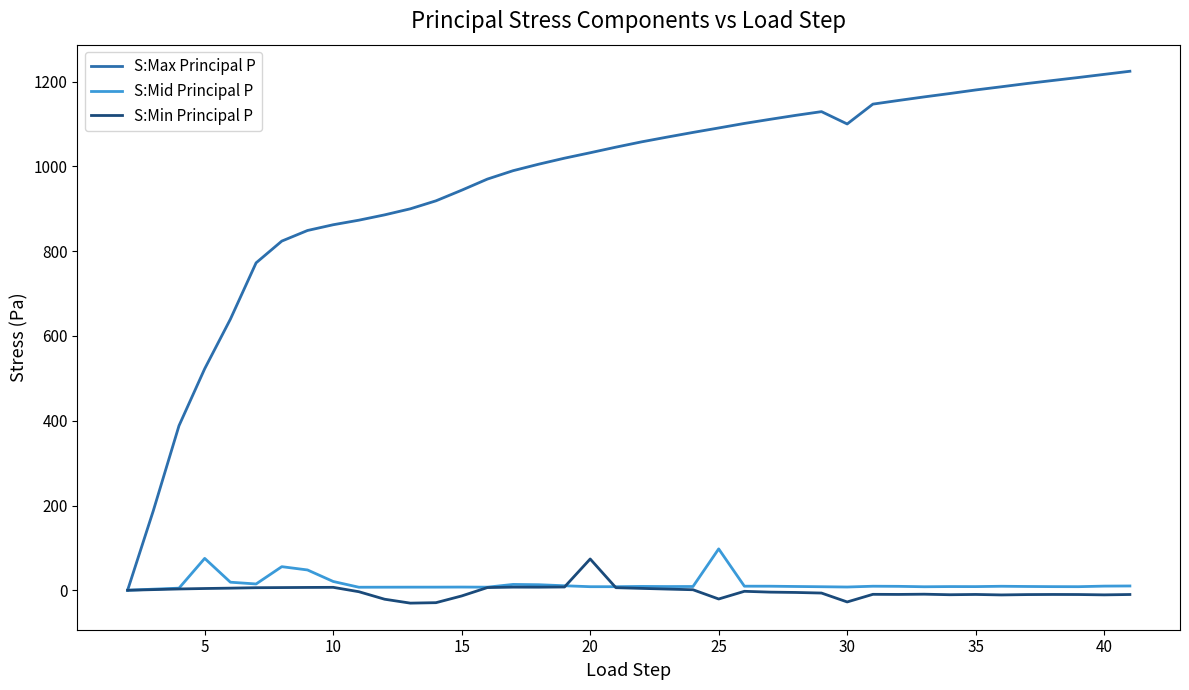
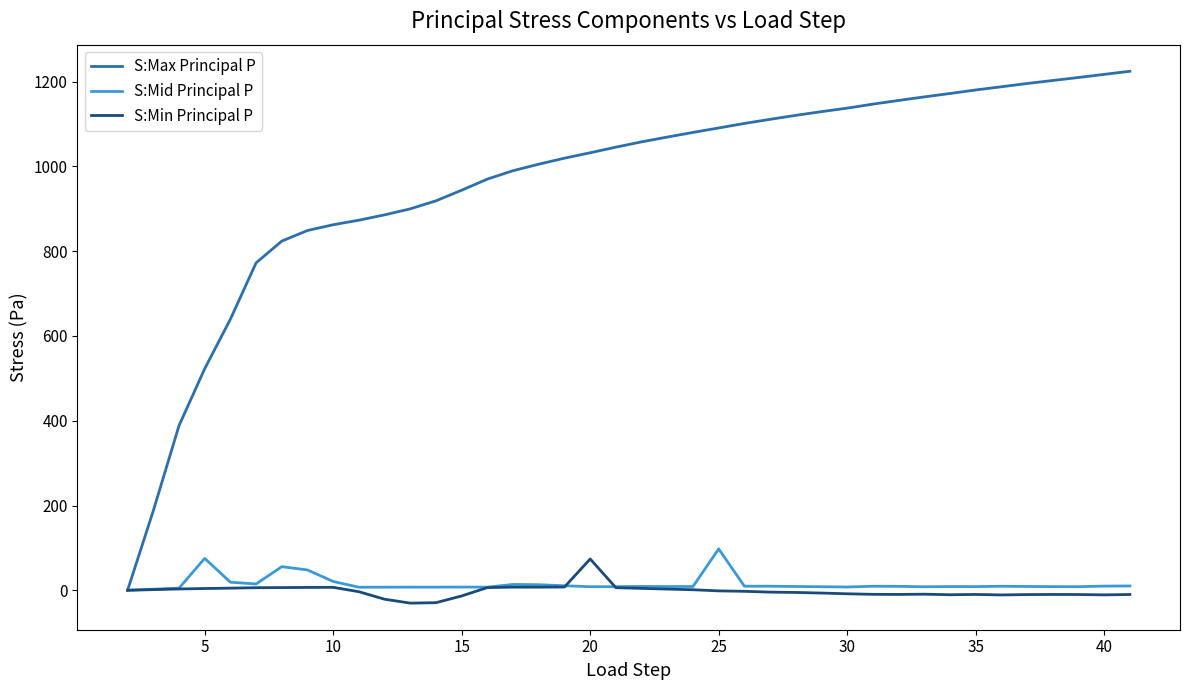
S:Min Principal P, 25: -20 -> 0
S:Max Principal P, 30: 1100 -> 1140
S:Min Principal P, 30: -30 -> -10
